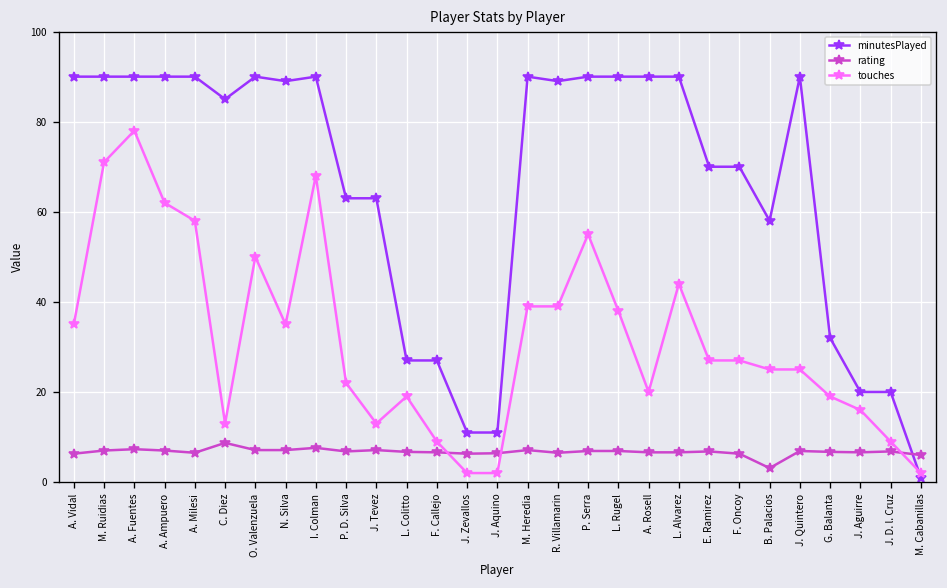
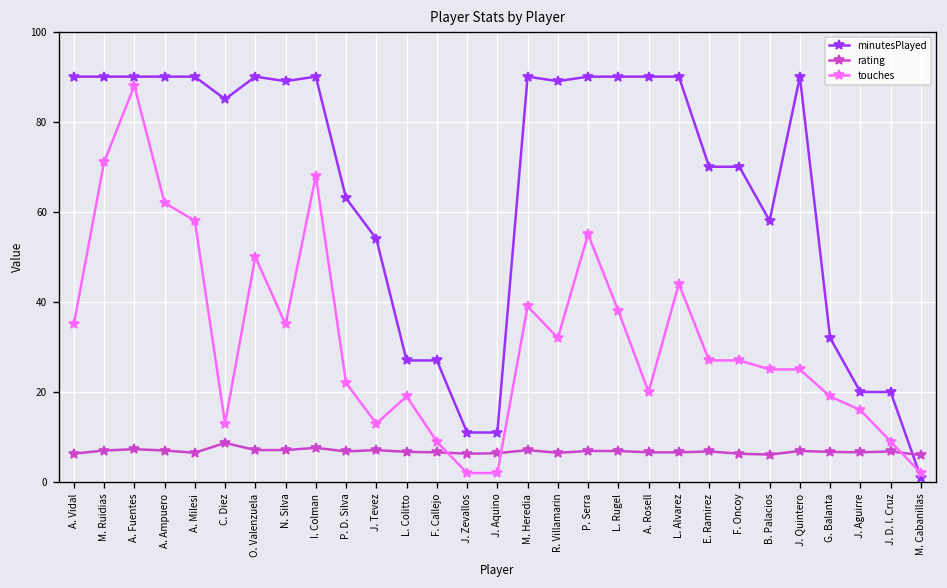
touches, A. Fuentes: 78 -> 88
minutesPlayed, J. Tevez: 63 -> 54
touches, R. Villamarin: 39 -> 32
rating, B. Palacios: 3 -> 6
